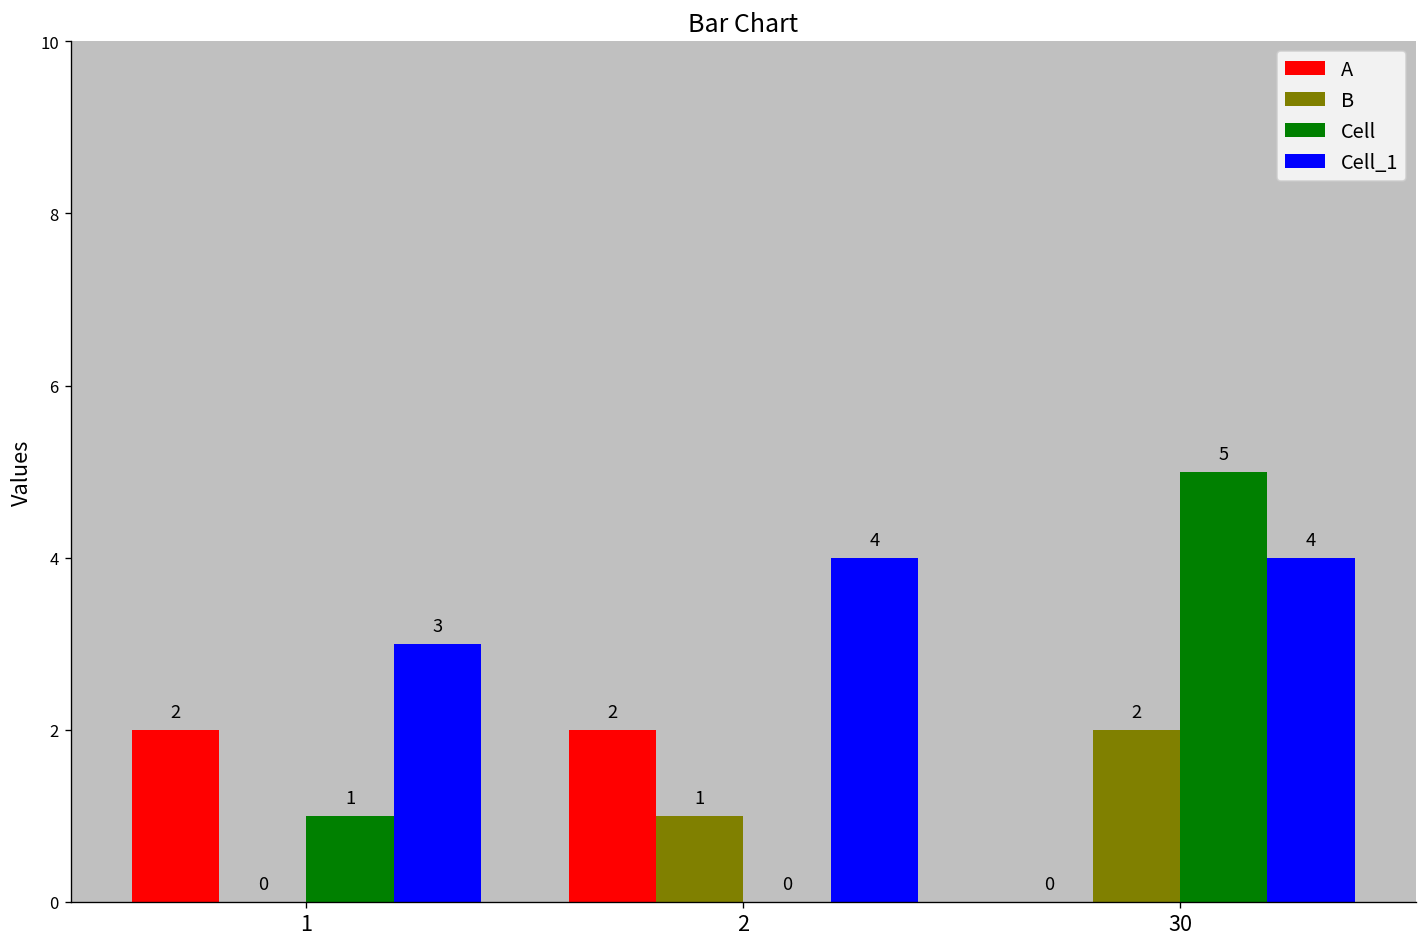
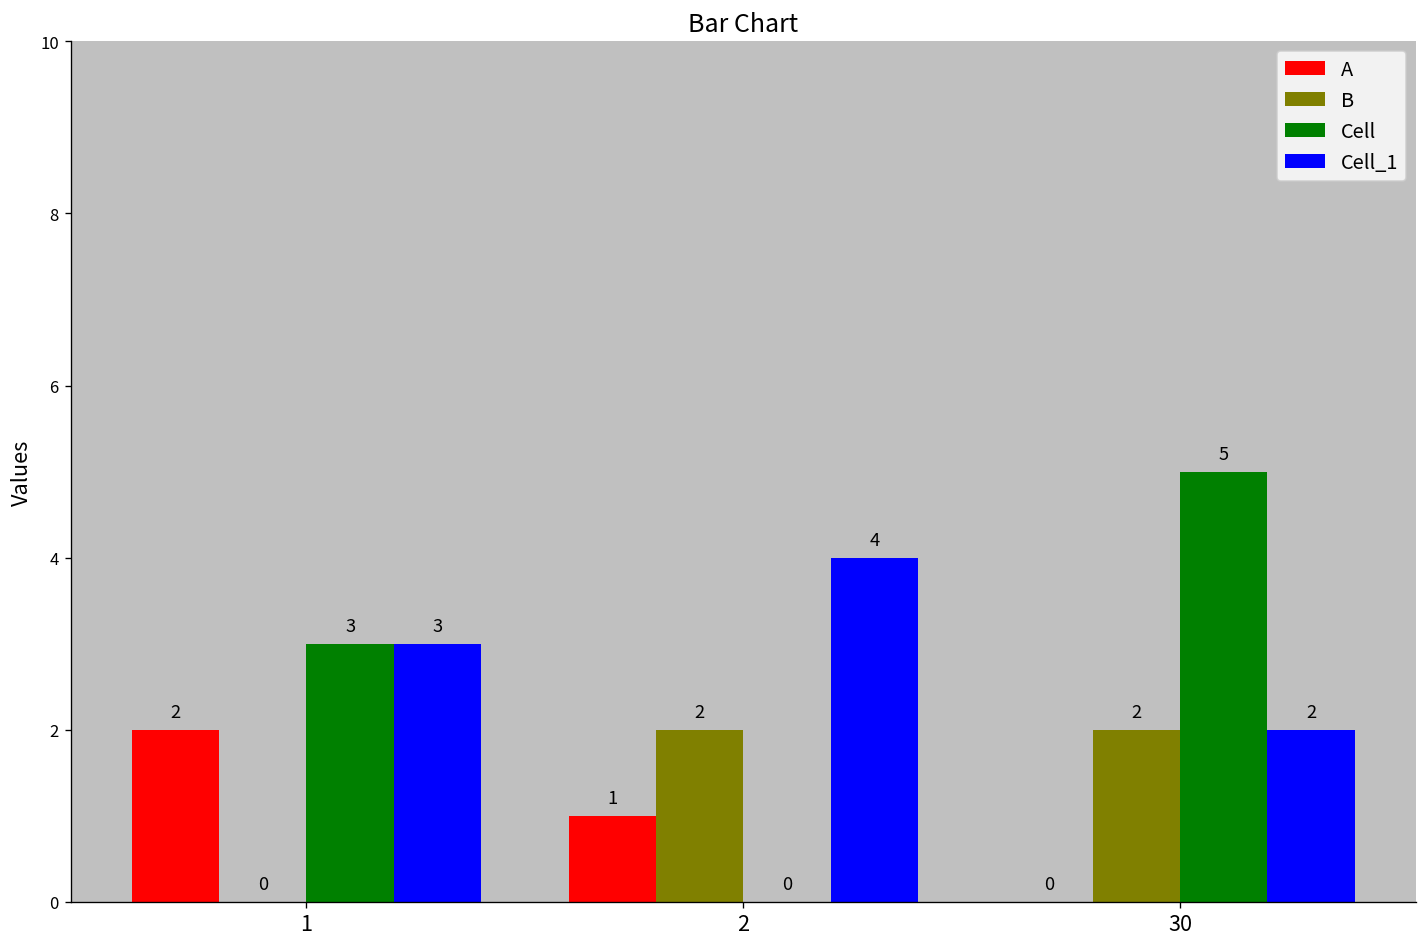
Cell, 1: 1 -> 3
A, 2: 2 -> 1
B, 2: 1 -> 2
Cell_1, 30: 4 -> 2
